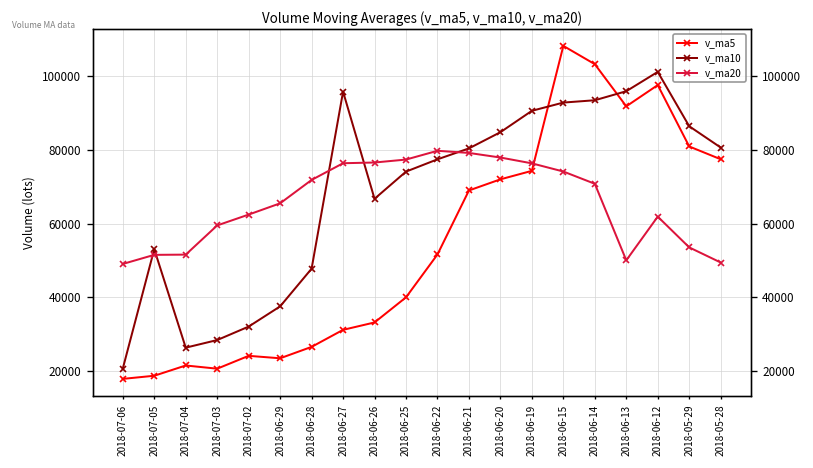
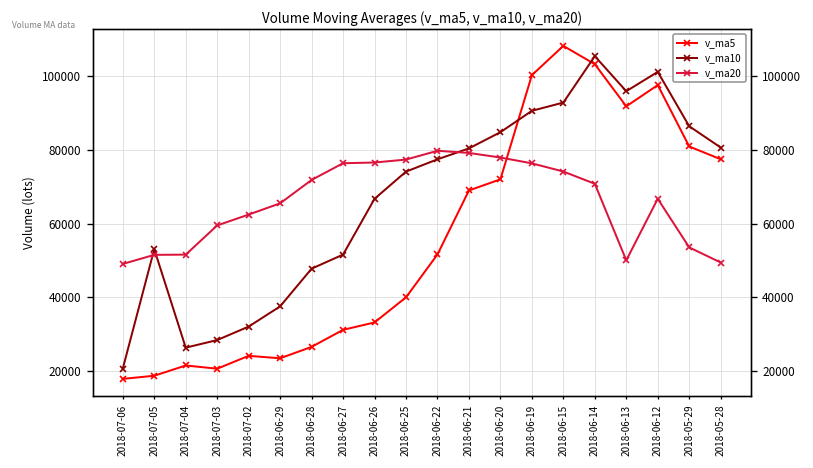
v_ma10, 2018-06-27: 96000 -> 52000
v_ma5, 2018-06-19: 74000 -> 100000
v_ma10, 2018-06-14: 93000 -> 105000
v_ma20, 2018-06-12: 62000 -> 67000
